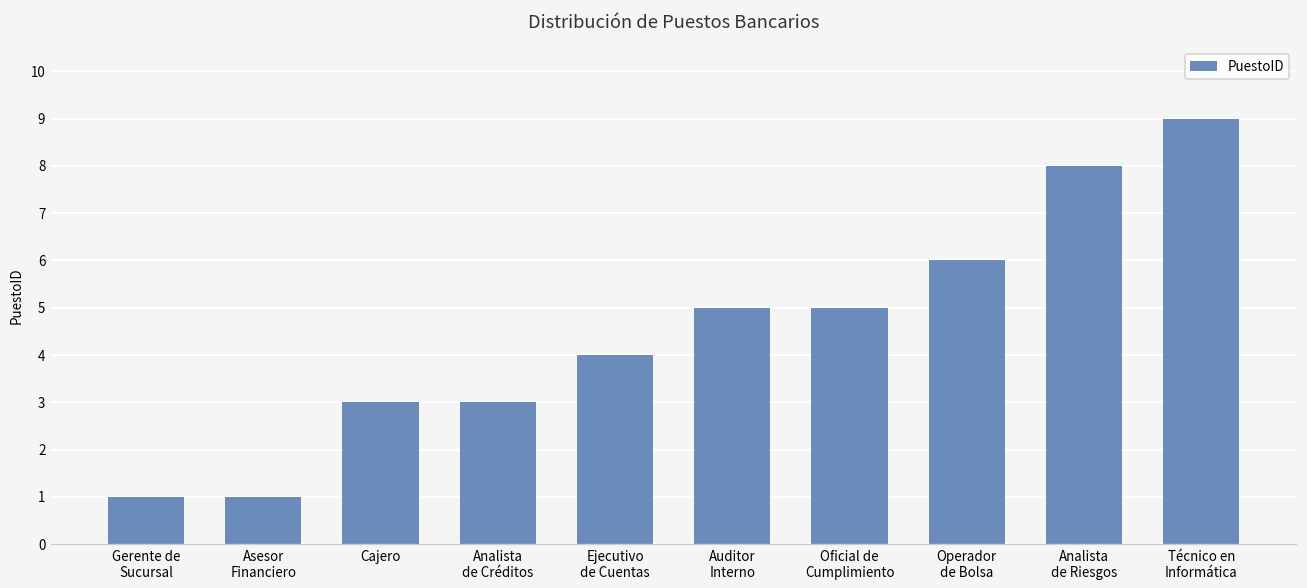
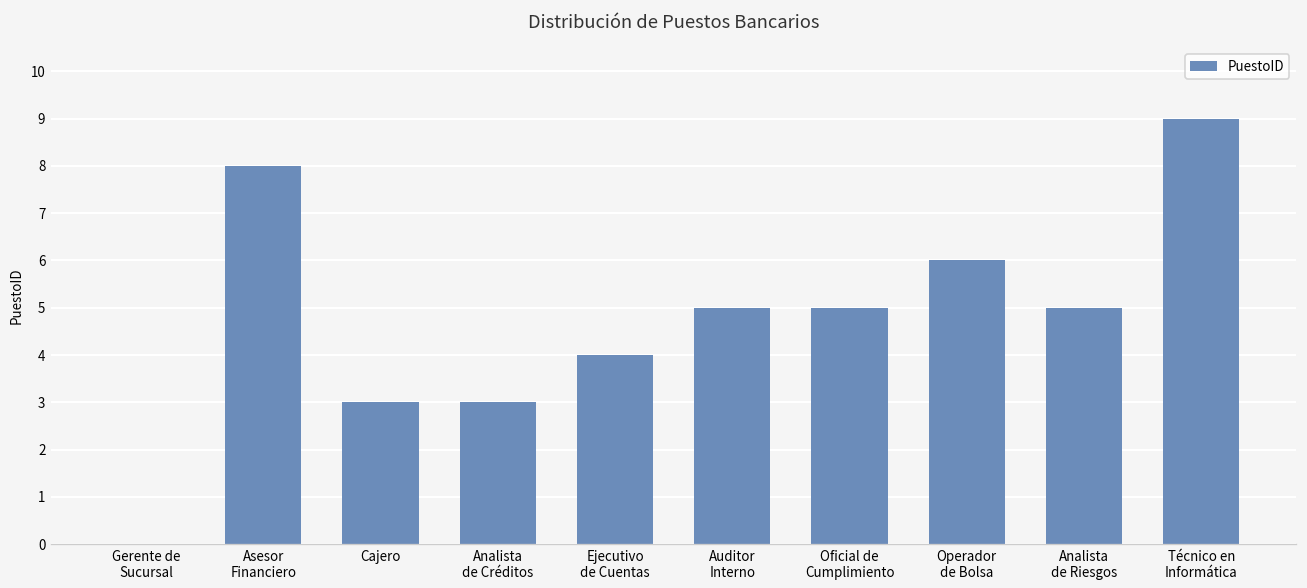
Gerente de Sucursal: 1 -> 0
Asesor Financiero: 1 -> 8
Analista de Riesgos: 8 -> 5
